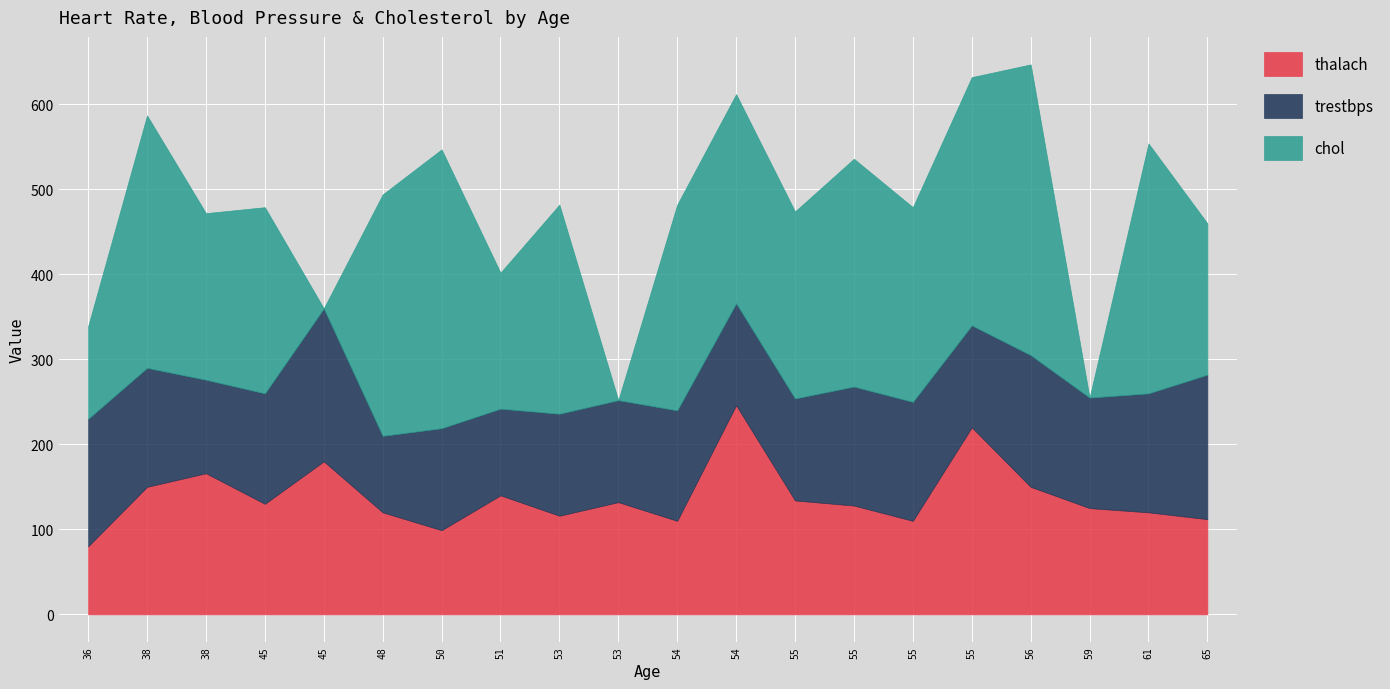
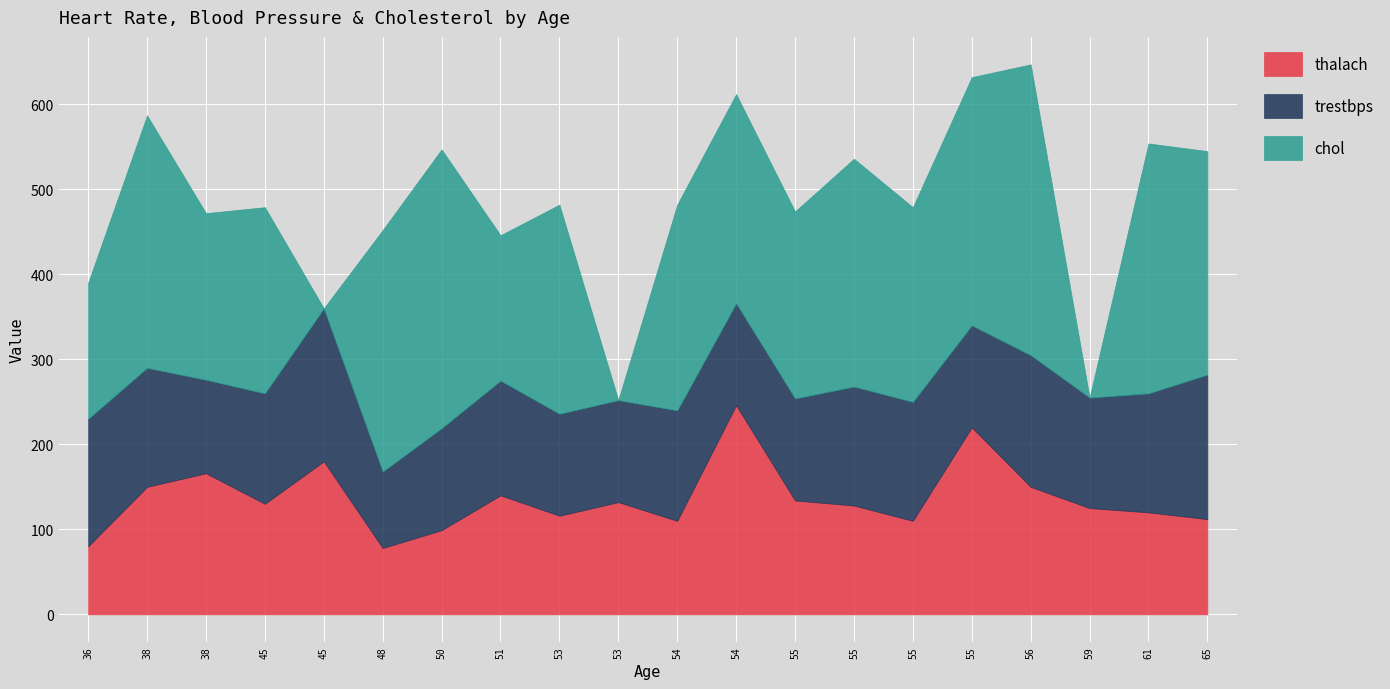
chol, 36: 110 -> 160
thalach, 48: 120 -> 80
trestbps, 51: 100 -> 140
chol, 51: 160 -> 170
chol, 65: 180 -> 260
